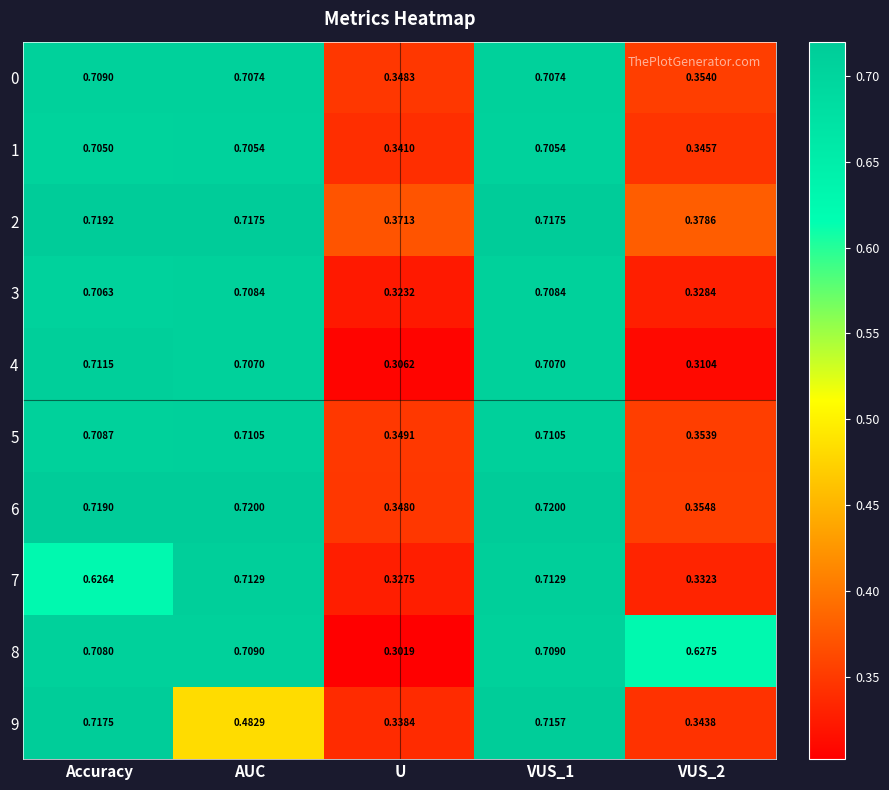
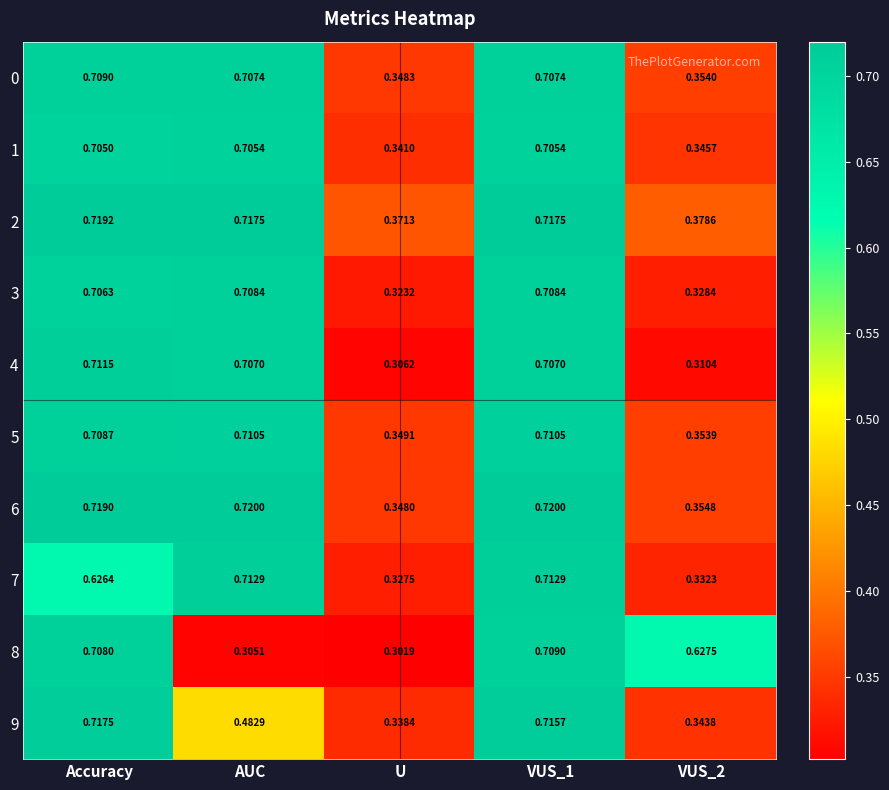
8, AUC: 0.7090 -> 0.3051
